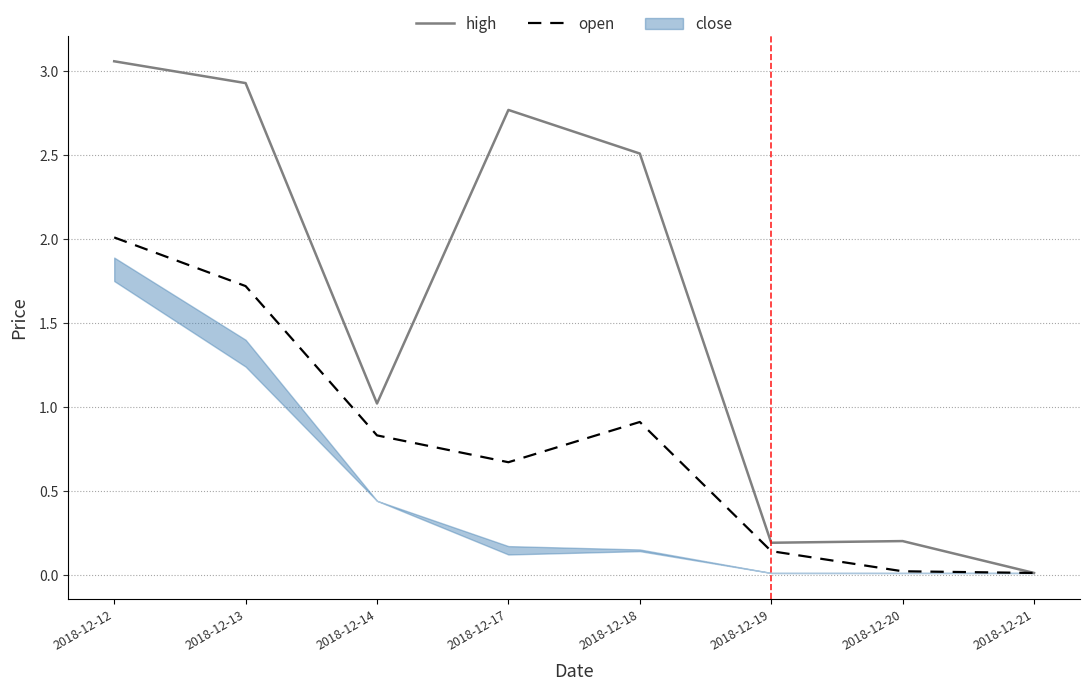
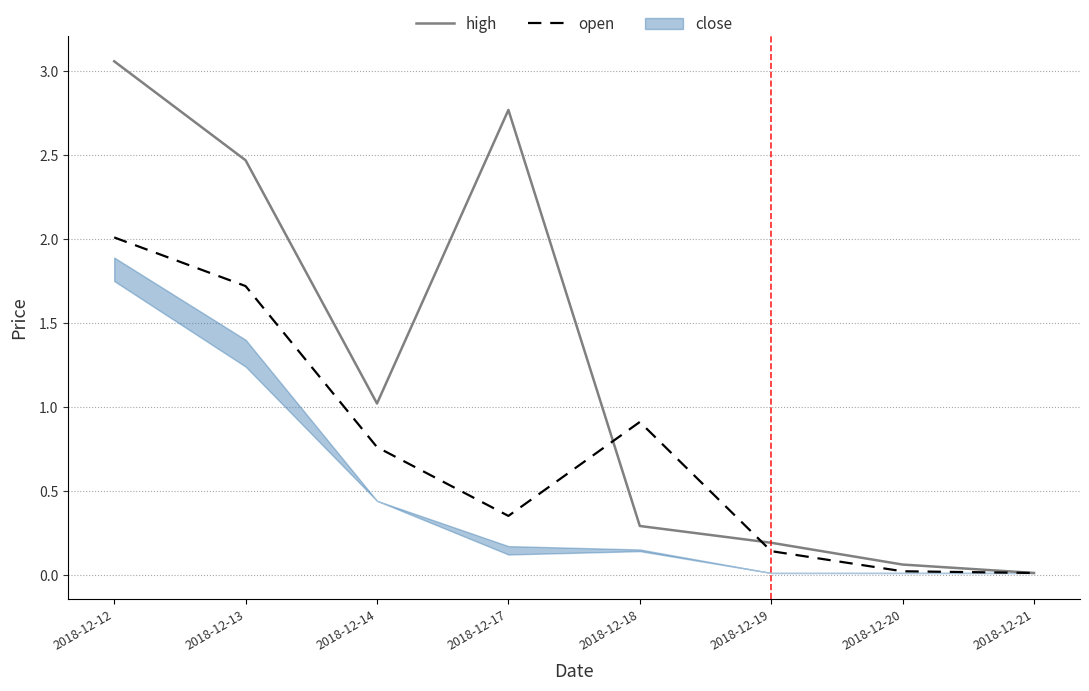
high, 2018-12-13: 2.93 -> 2.47
open, 2018-12-14: 0.83 -> 0.76
open, 2018-12-17: 0.67 -> 0.35
high, 2018-12-18: 2.51 -> 0.29
high, 2018-12-20: 0.20 -> 0.06
